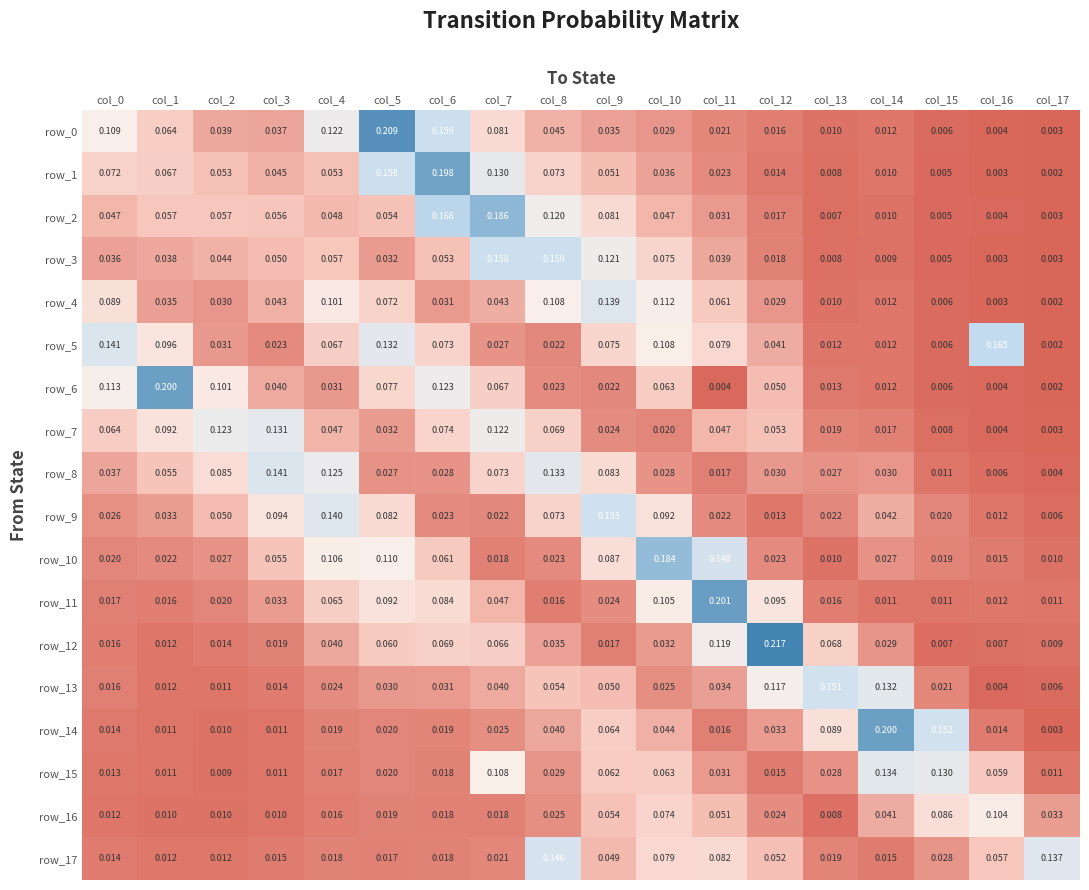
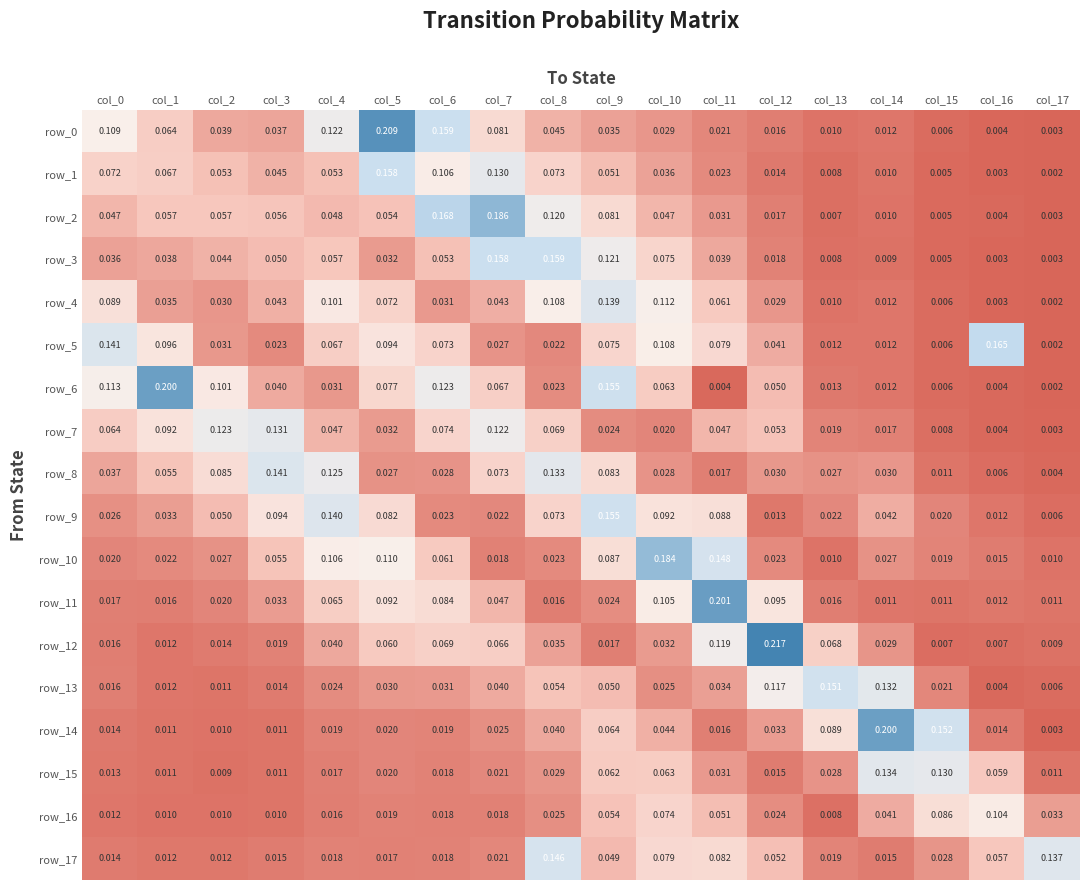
row_1, col_6: 0.198 -> 0.106
row_5, col_5: 0.132 -> 0.094
row_6, col_9: 0.022 -> 0.155
row_9, col_11: 0.022 -> 0.088
row_15, col_7: 0.108 -> 0.021
